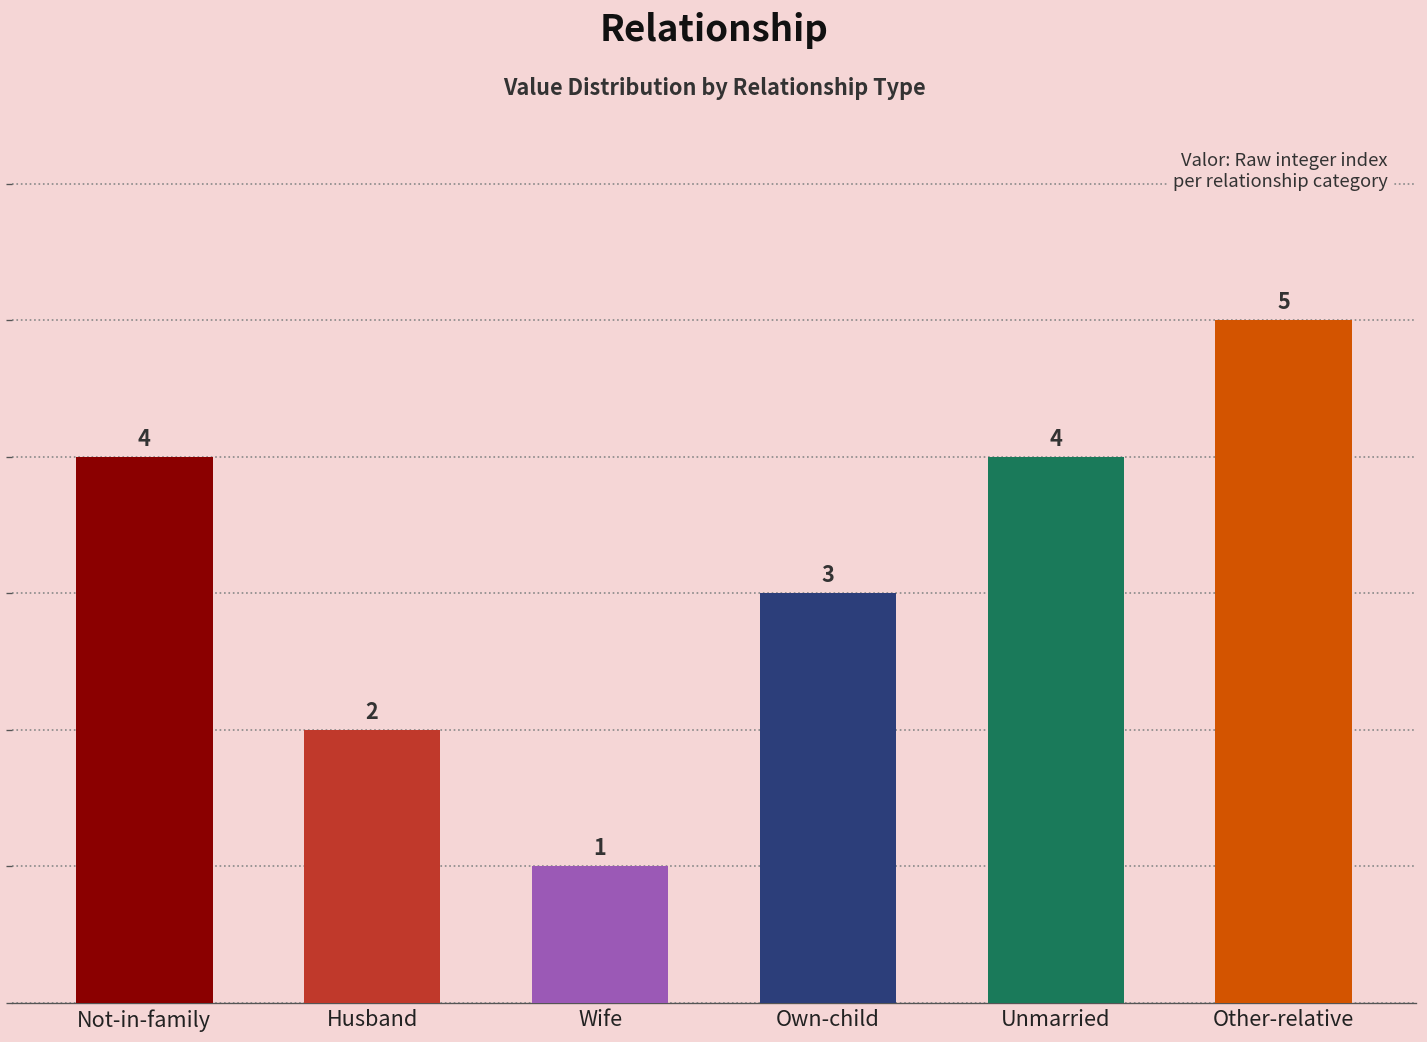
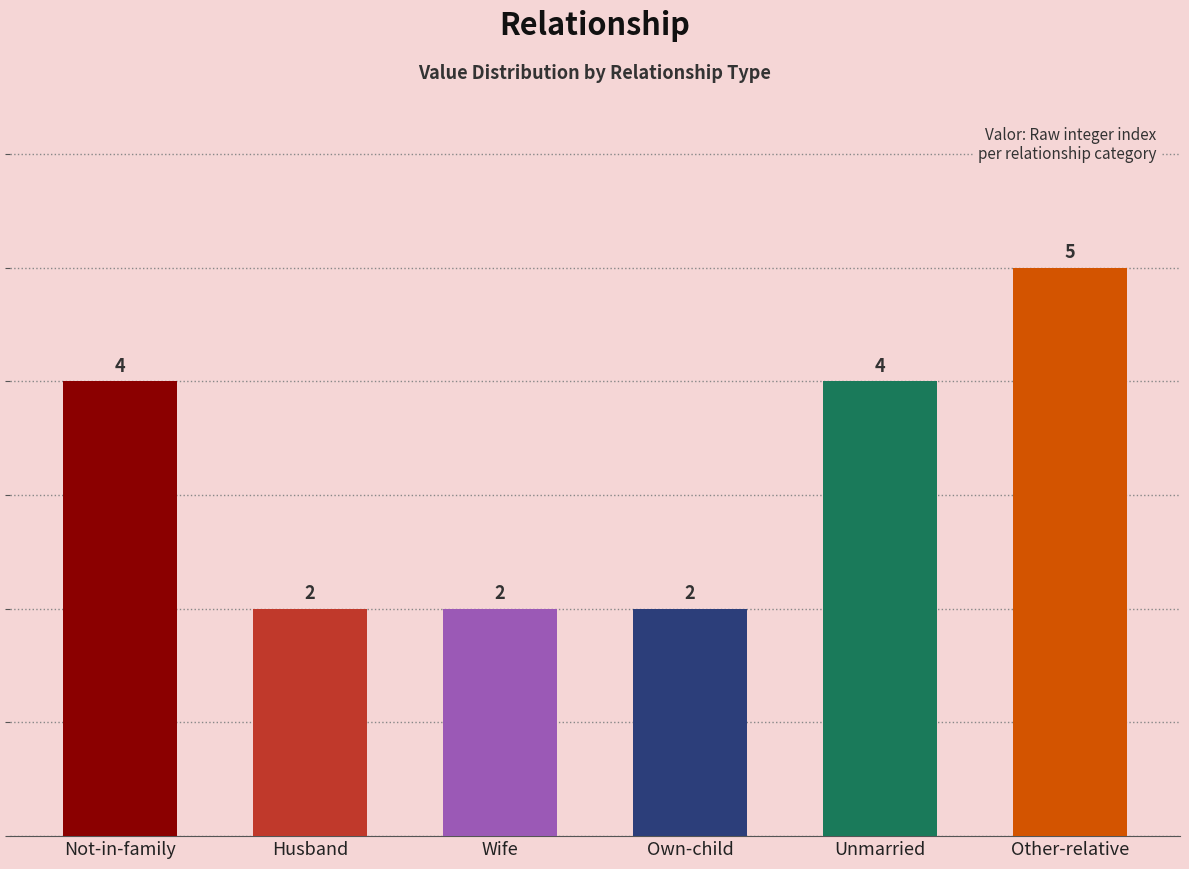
Wife: 1 -> 2
Own-child: 3 -> 2
